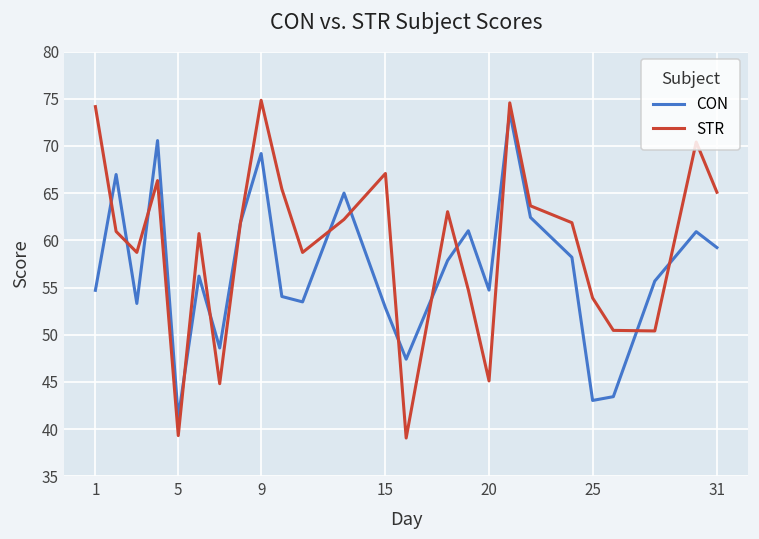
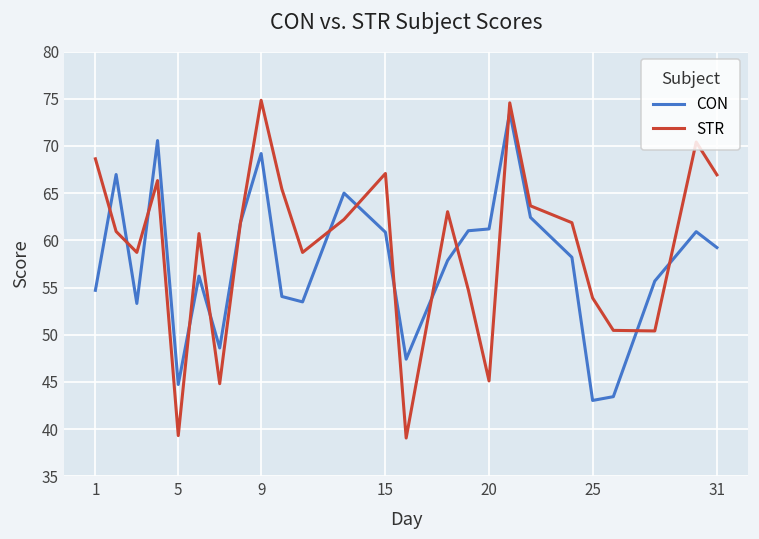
STR, 1: 74 -> 69
CON, 5: 41 -> 45
CON, 15: 53 -> 61
CON, 20: 55 -> 61
STR, 31: 65 -> 67
